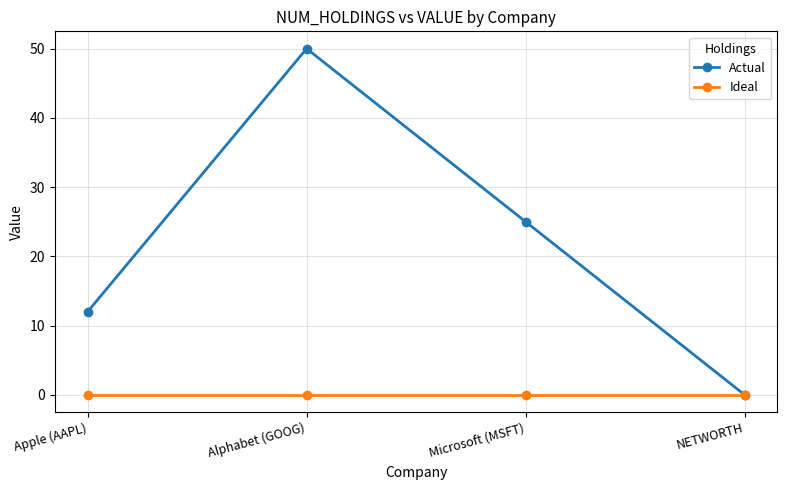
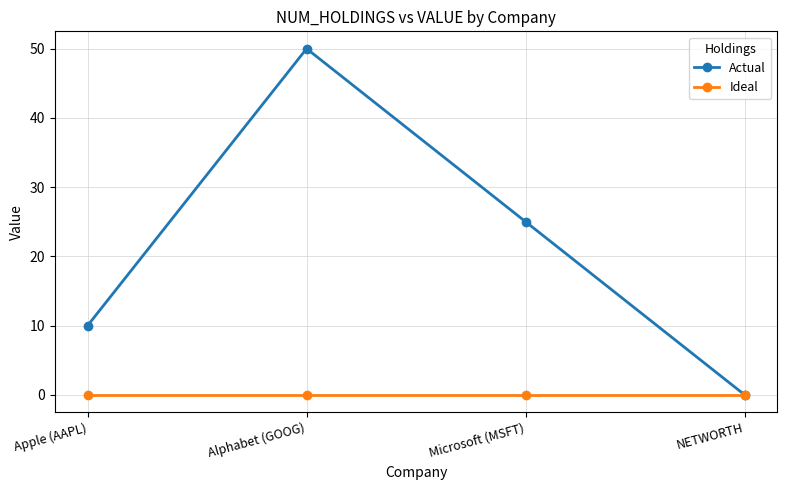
Actual, Apple (AAPL): 12 -> 10
